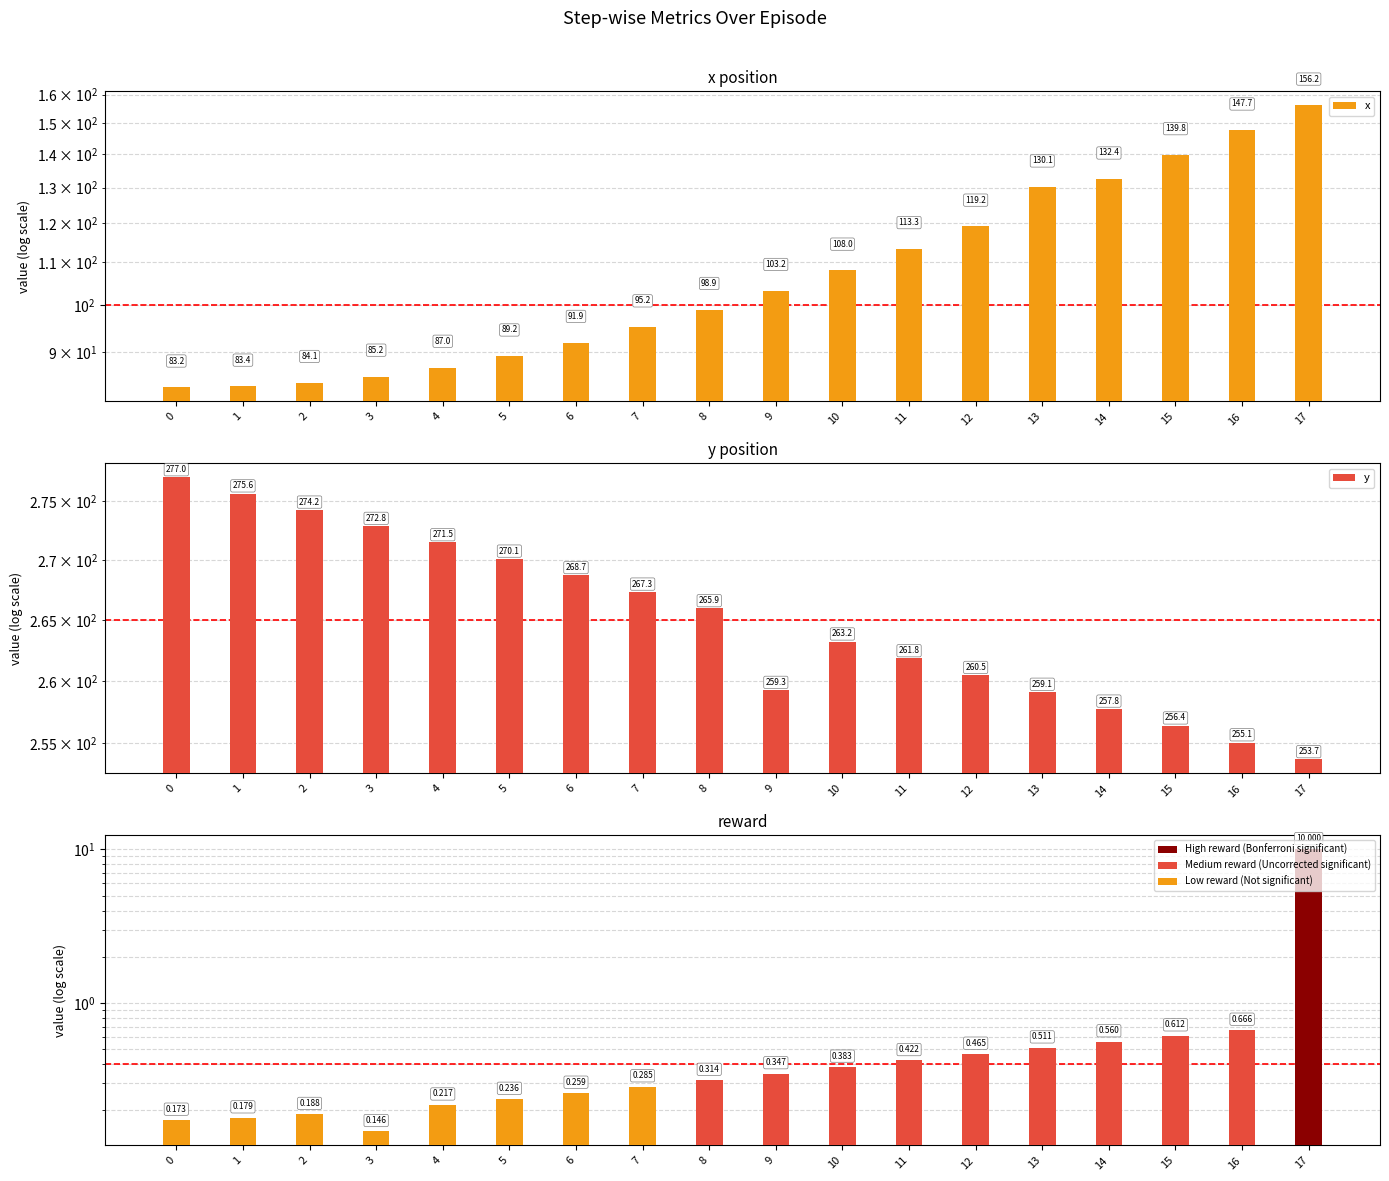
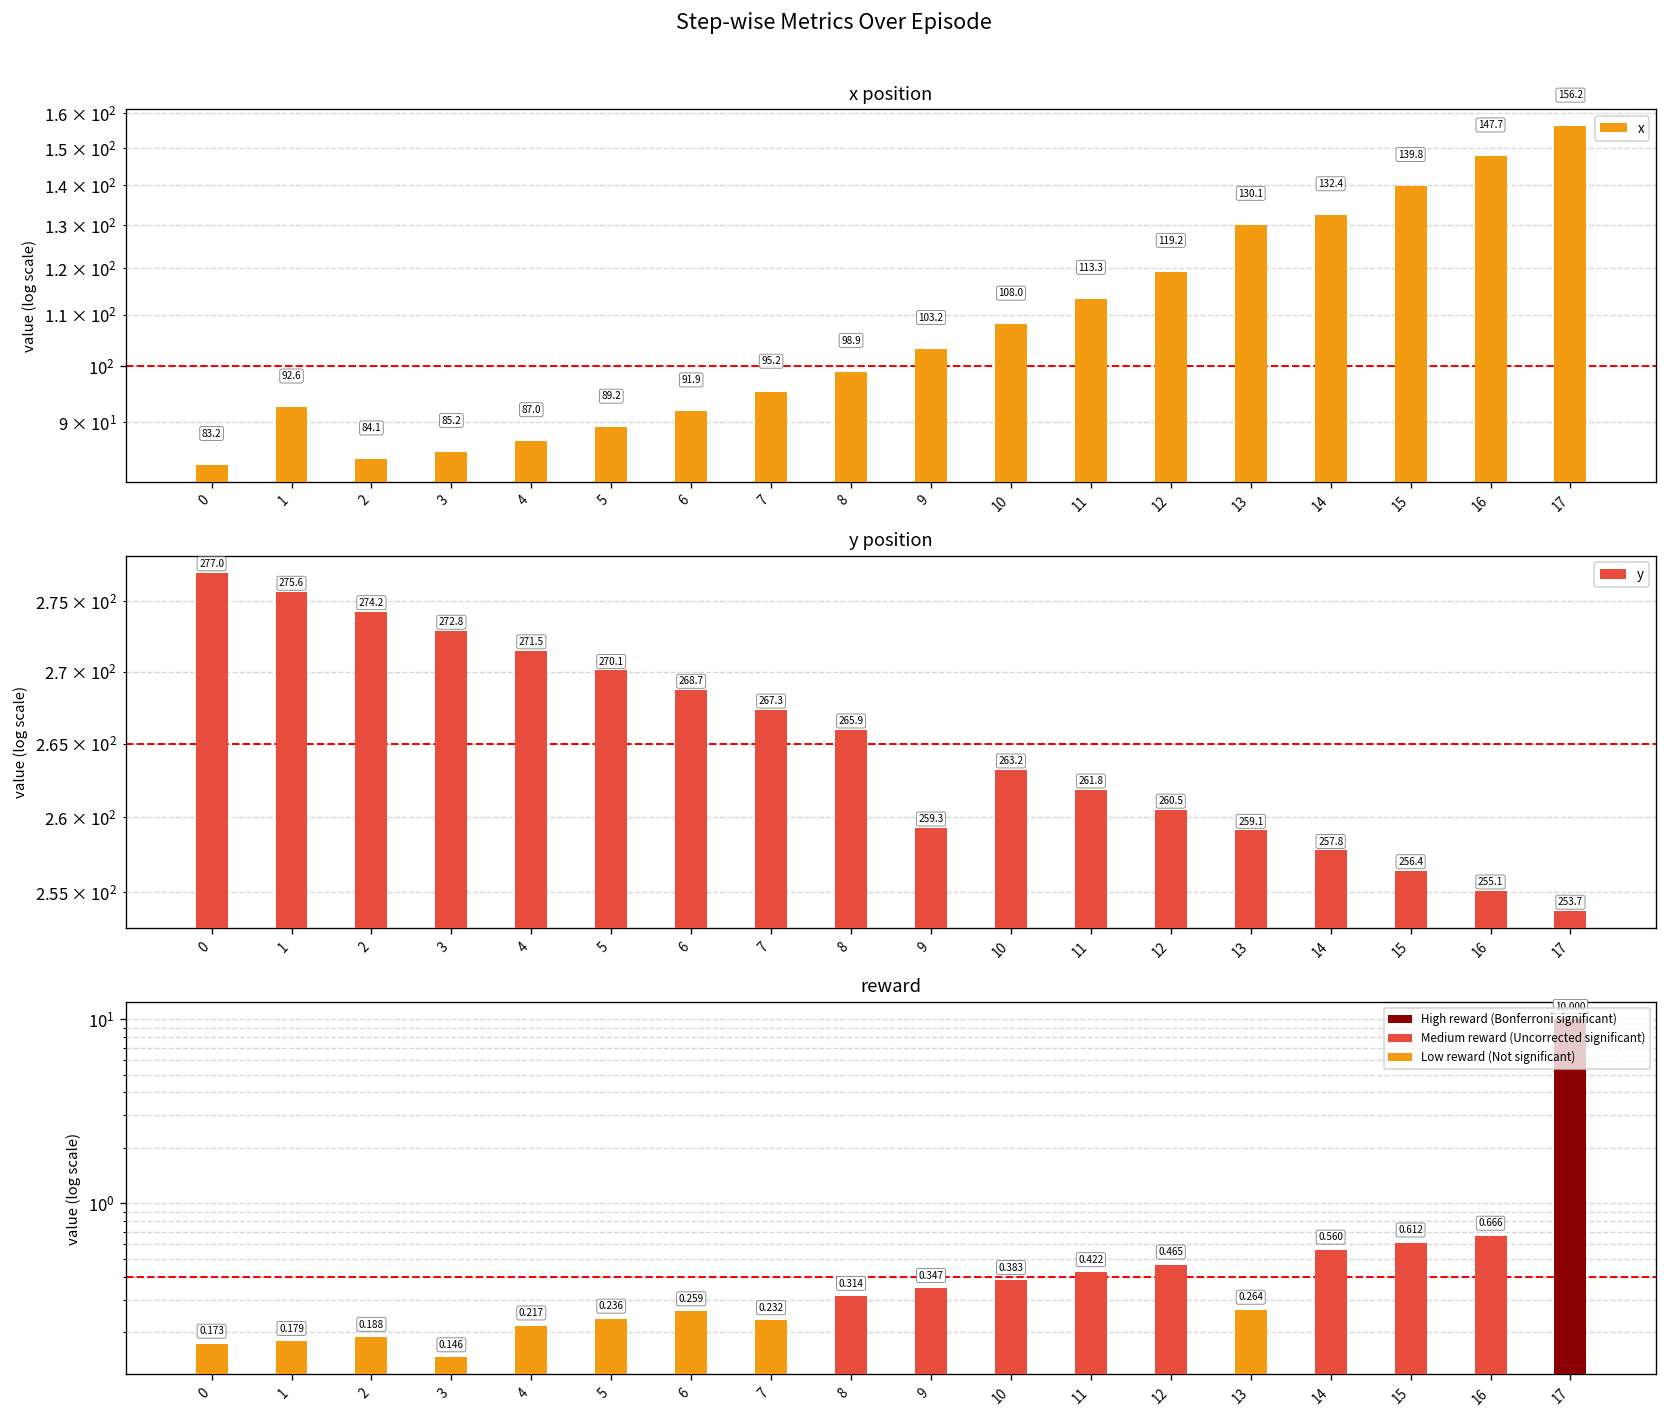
x position, 1: 83.4 -> 92.6
reward, 7: 0.285 -> 0.232
reward, 13: 0.511 -> 0.264
